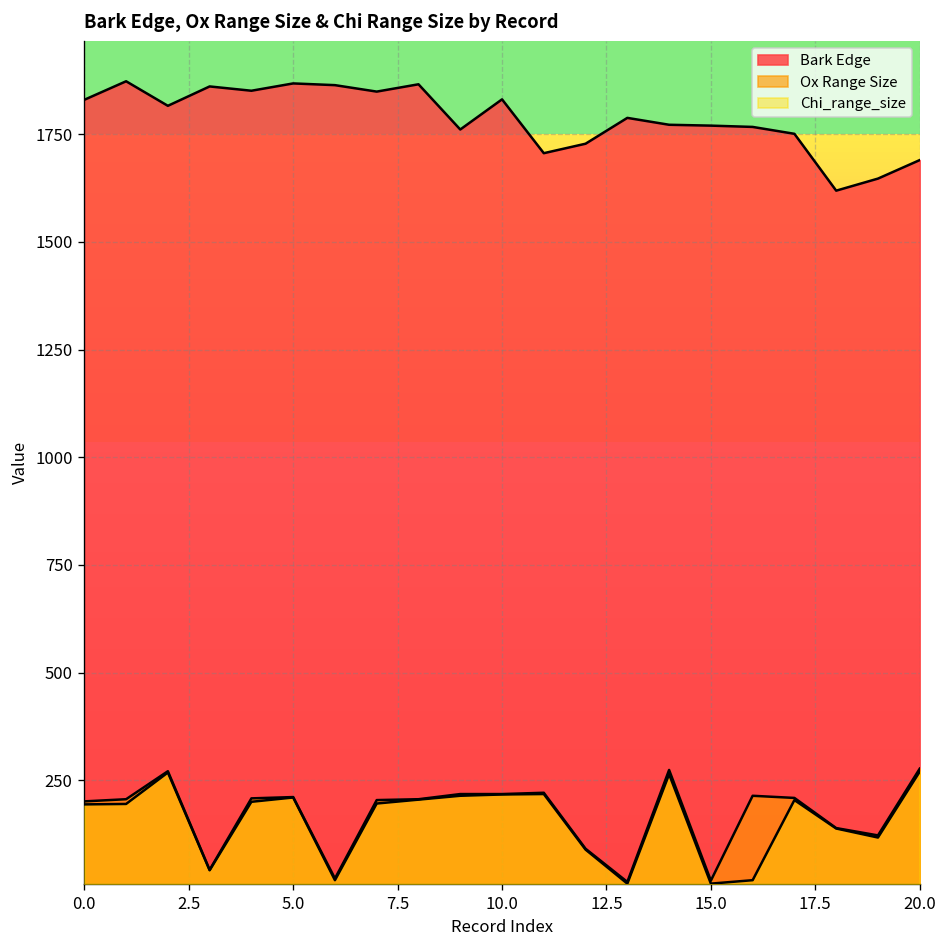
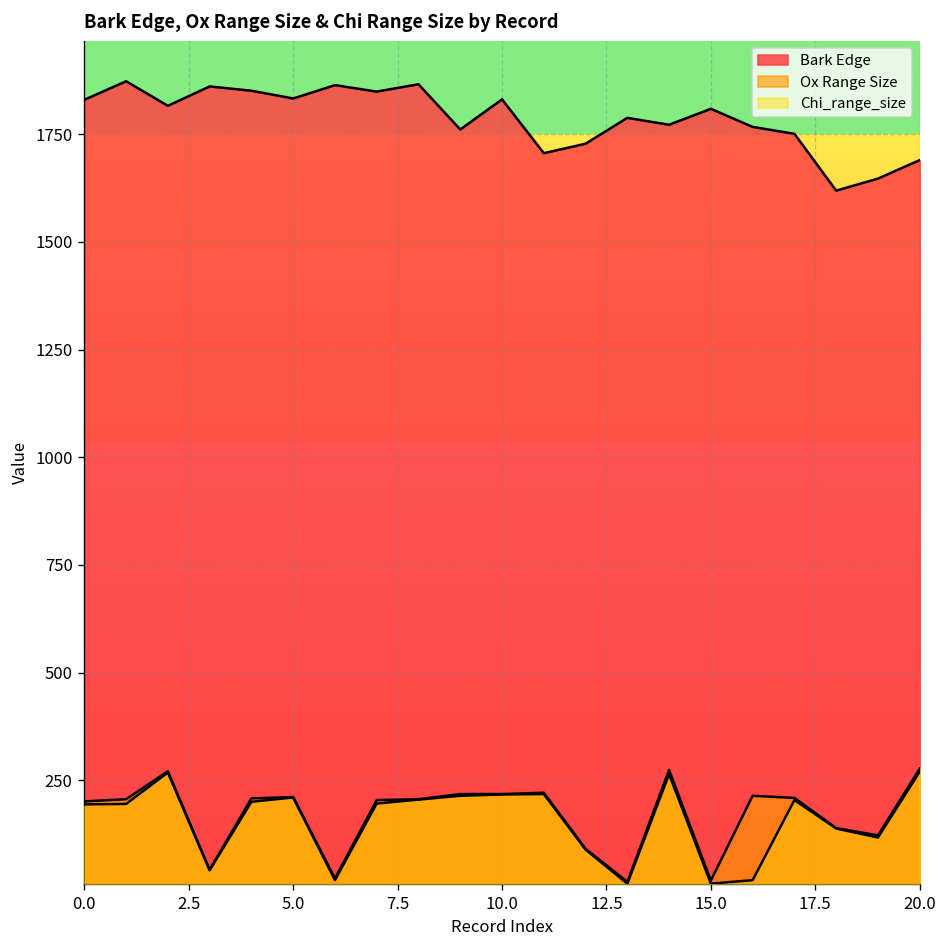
Bark Edge, 5.0: 1870 -> 1830
Bark Edge, 15.0: 1770 -> 1810
